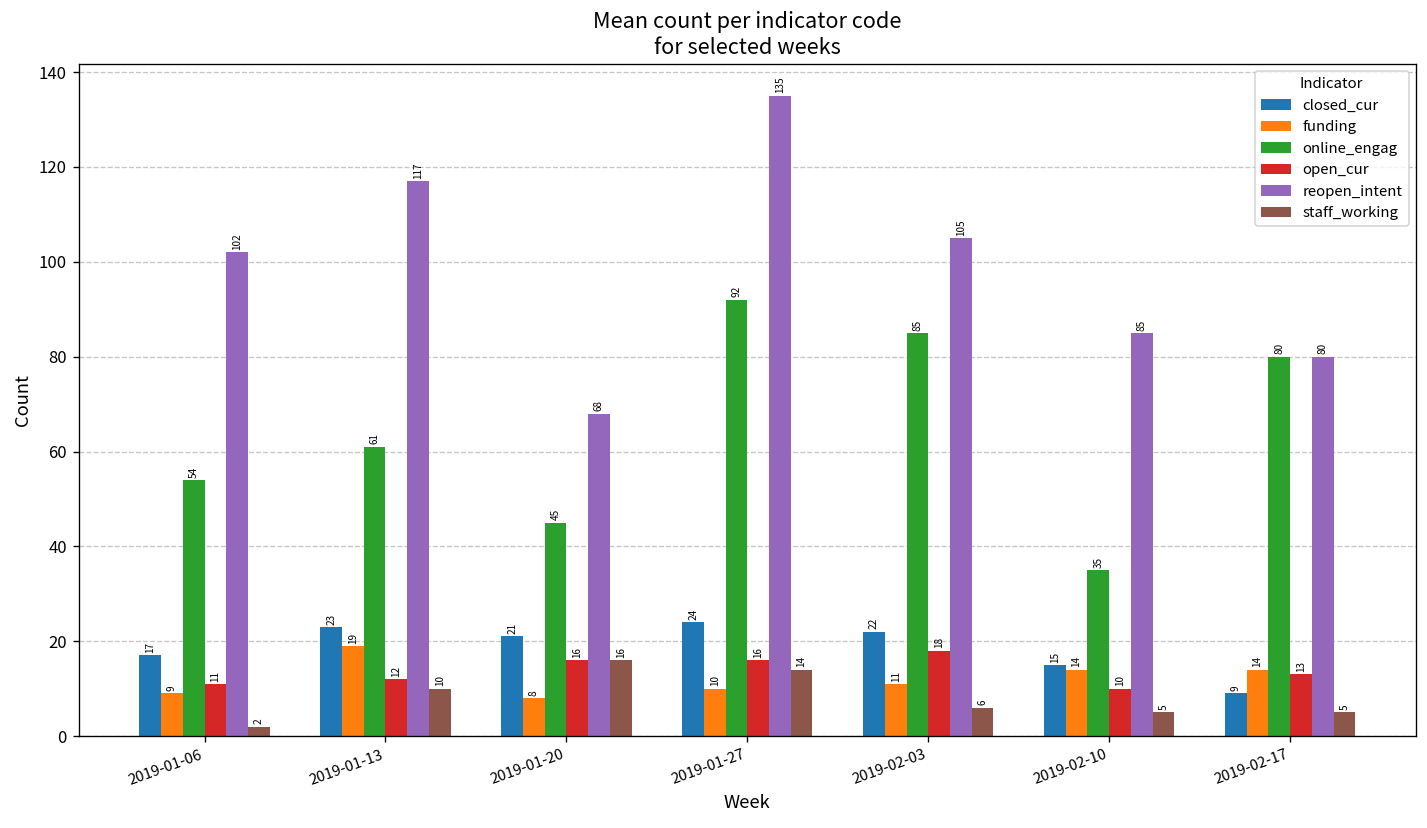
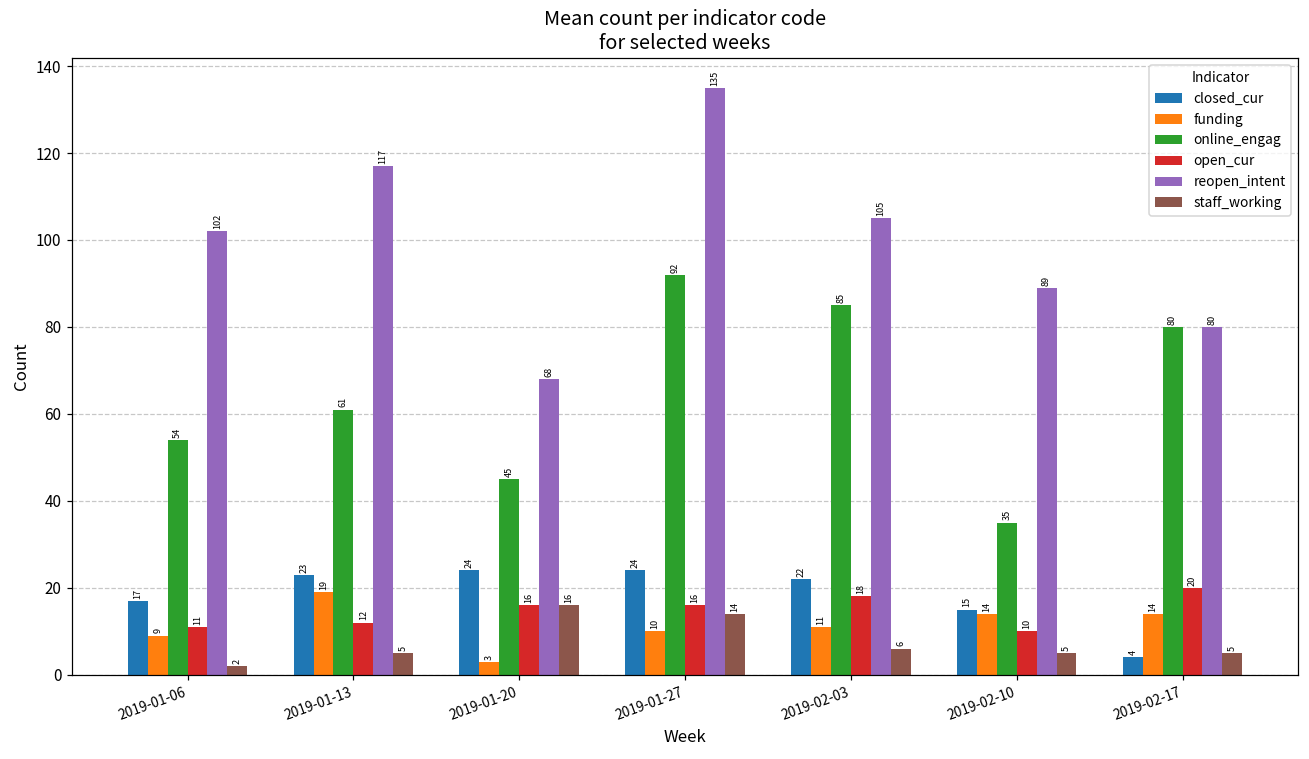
staff_working, 2019-01-13: 10 -> 5
closed_cur, 2019-01-20: 21 -> 24
funding, 2019-01-20: 8 -> 3
reopen_intent, 2019-02-10: 85 -> 89
closed_cur, 2019-02-17: 9 -> 4
open_cur, 2019-02-17: 13 -> 20
